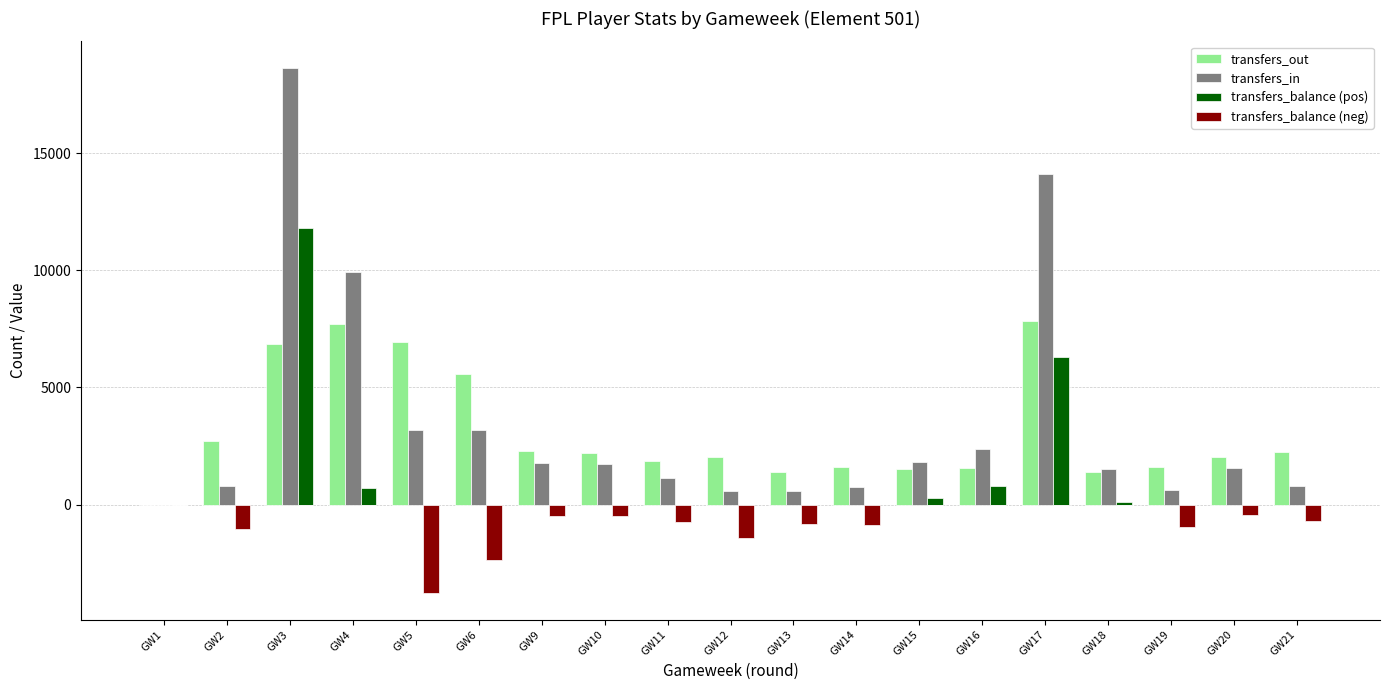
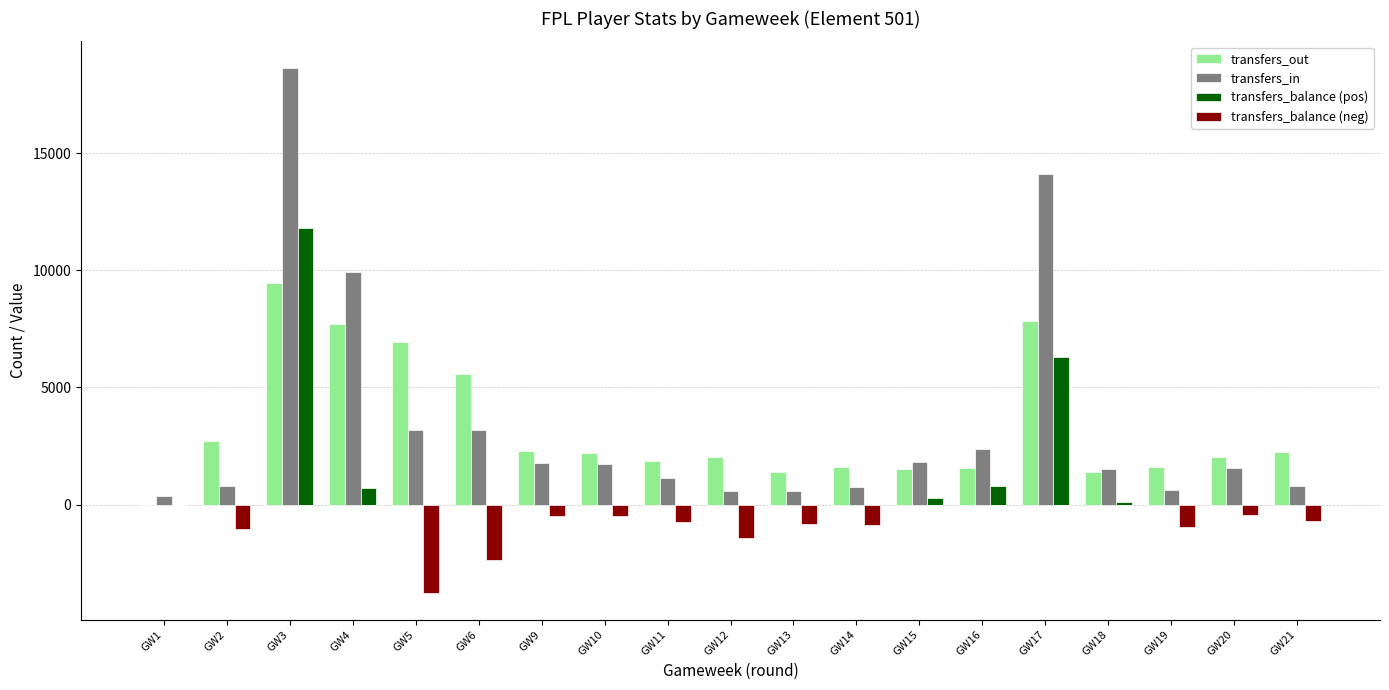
transfers_in, GW1: 0 -> 300
transfers_out, GW3: 6800 -> 9400
